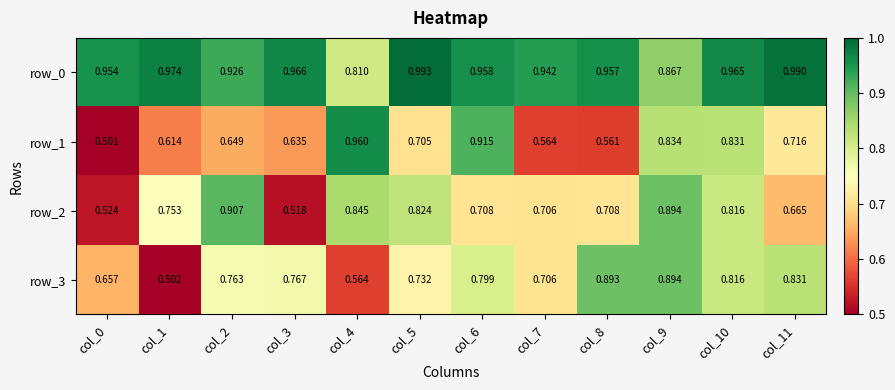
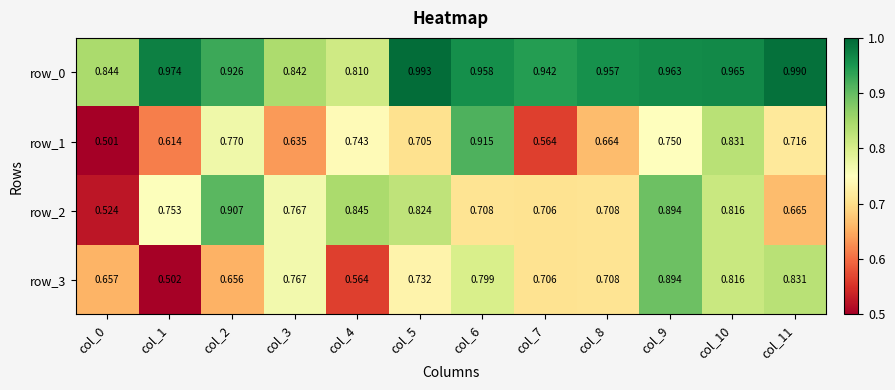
row_0, col_0: 0.954 -> 0.844
row_0, col_3: 0.966 -> 0.842
row_0, col_9: 0.867 -> 0.963
row_1, col_2: 0.649 -> 0.770
row_1, col_4: 0.960 -> 0.743
row_1, col_8: 0.561 -> 0.664
row_1, col_9: 0.834 -> 0.750
row_2, col_3: 0.518 -> 0.767
row_3, col_2: 0.763 -> 0.656
row_3, col_8: 0.893 -> 0.708
